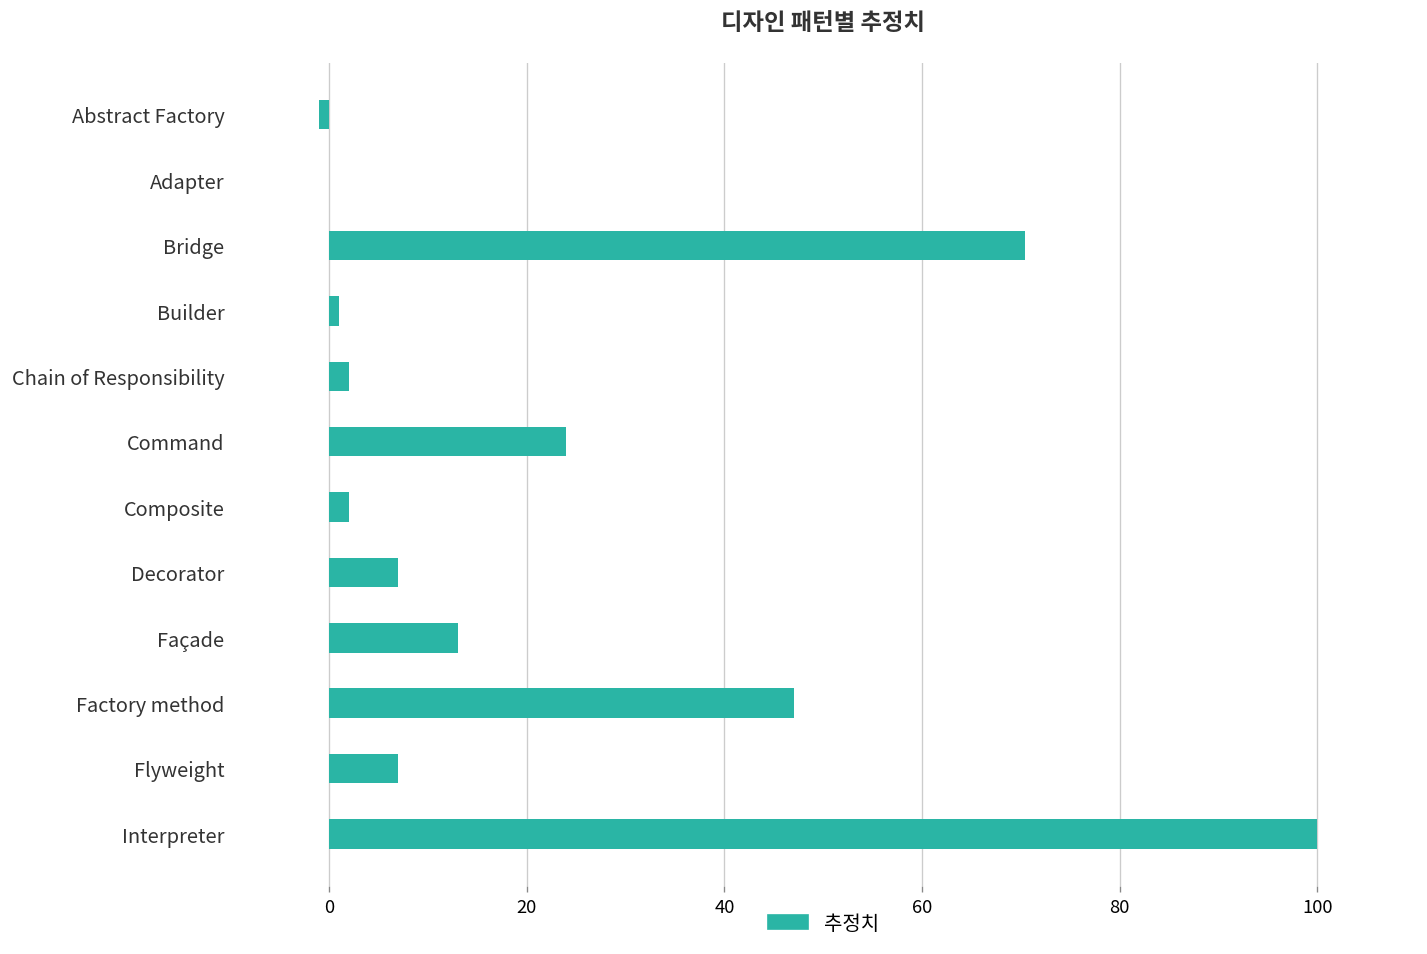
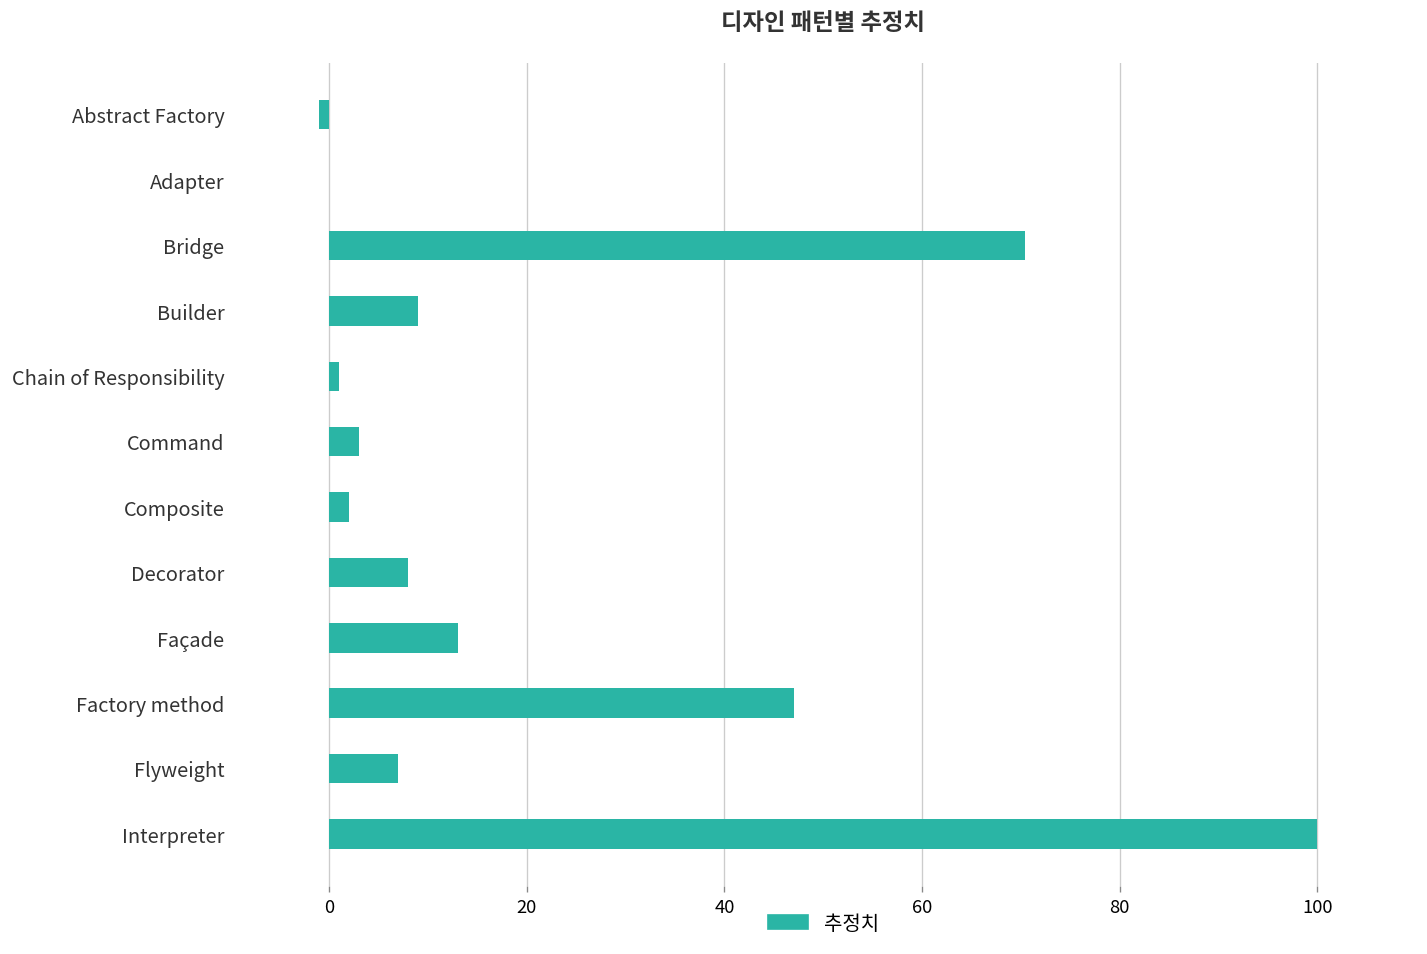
Builder: 1 -> 9
Chain of Responsibility: 2 -> 1
Command: 24 -> 3
Decorator: 7 -> 8
